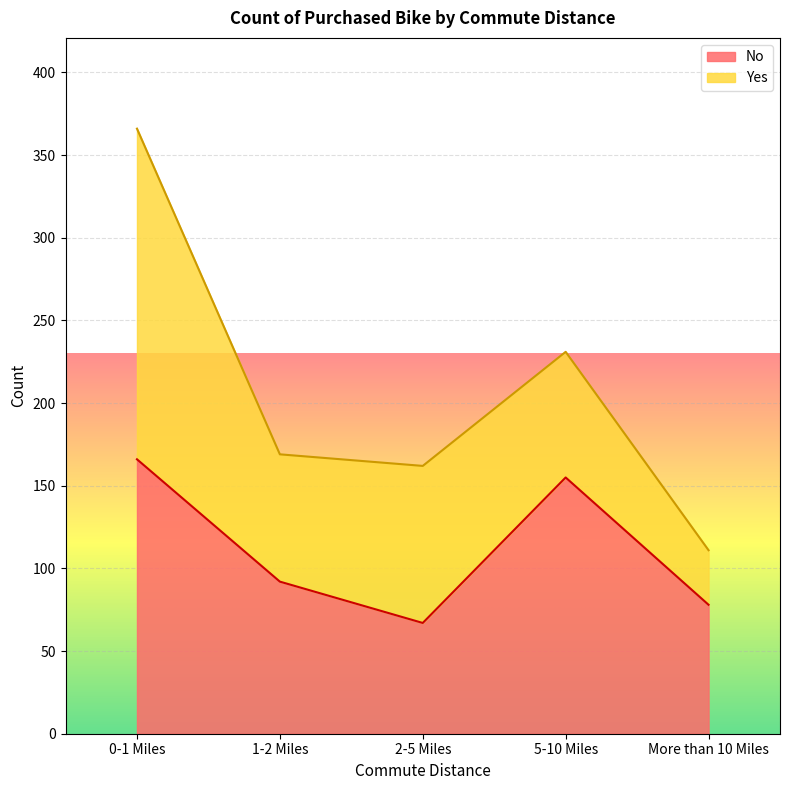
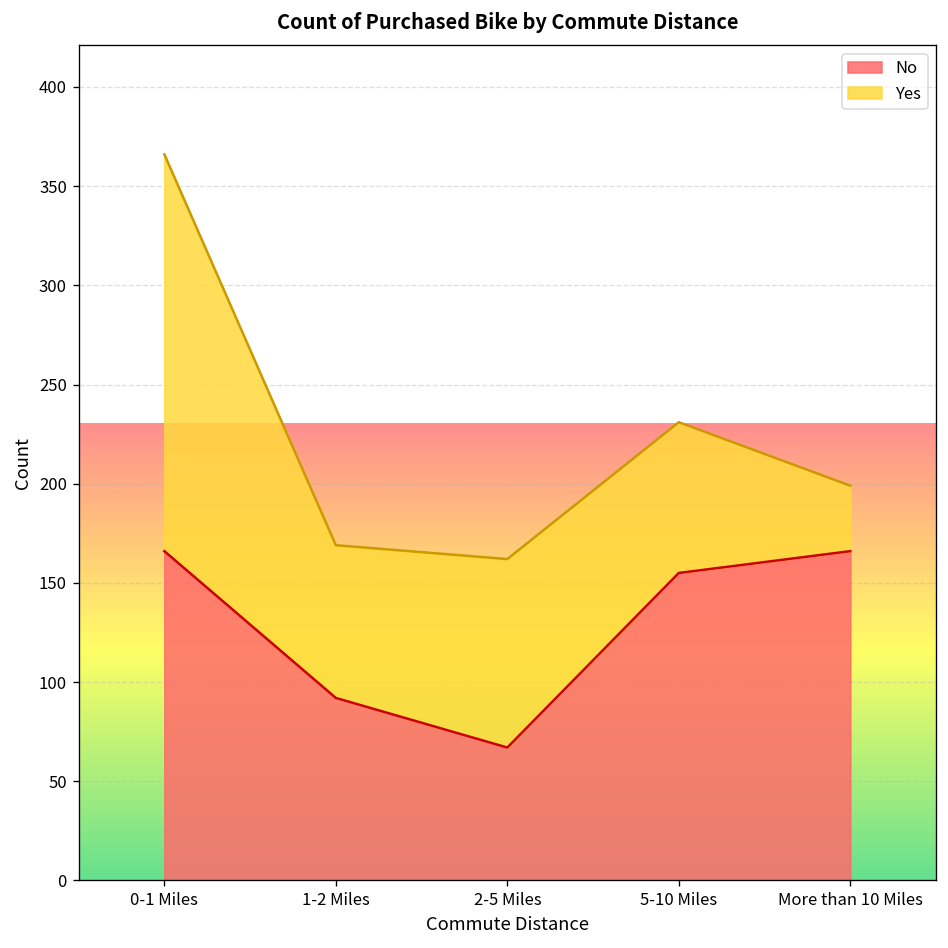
No, More than 10 Miles: 78 -> 166
